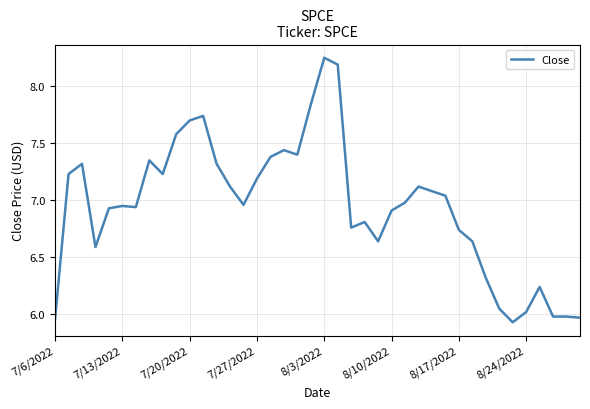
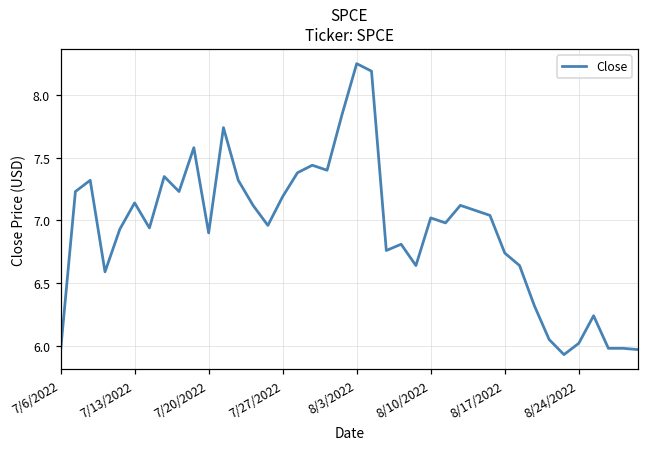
7/13/2022: 6.95 -> 7.14
7/20/2022: 7.7 -> 6.9
8/10/2022: 6.91 -> 7.02
